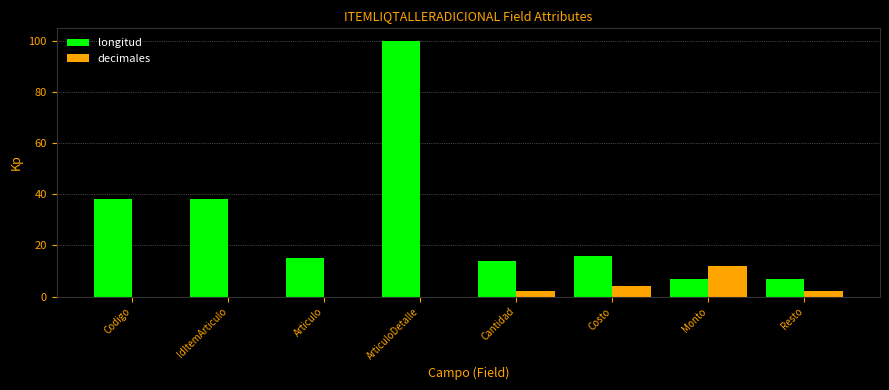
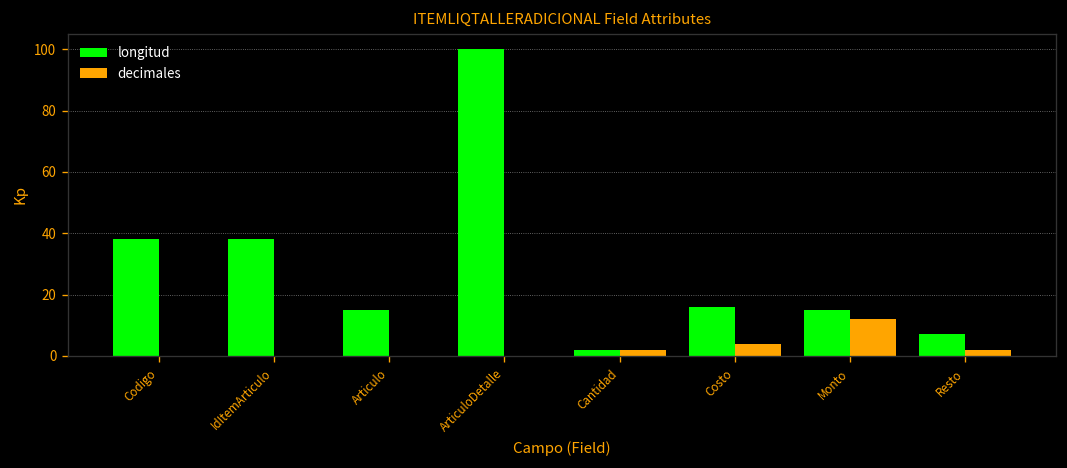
longitud, Cantidad: 14 -> 2
longitud, Monto: 7 -> 15
